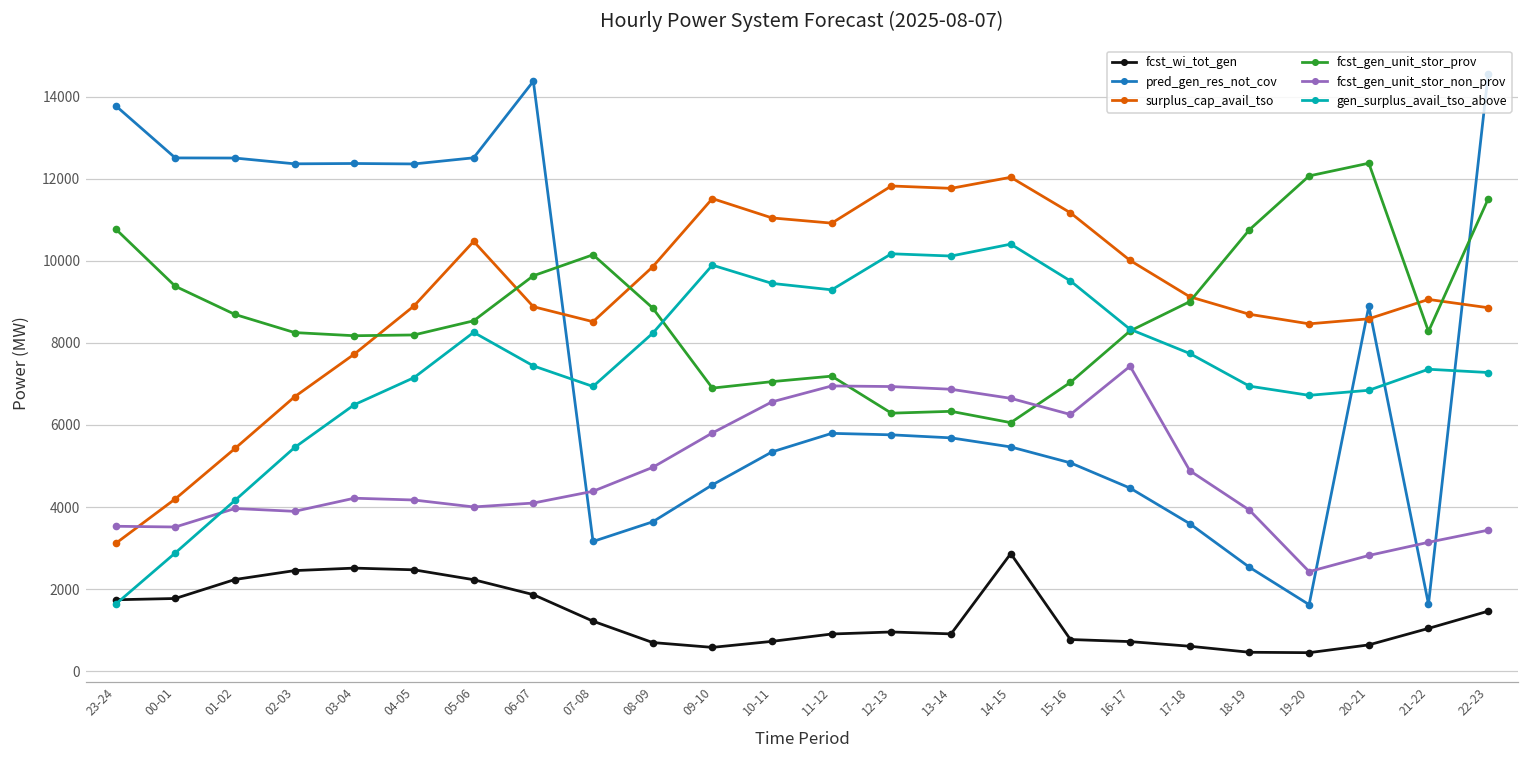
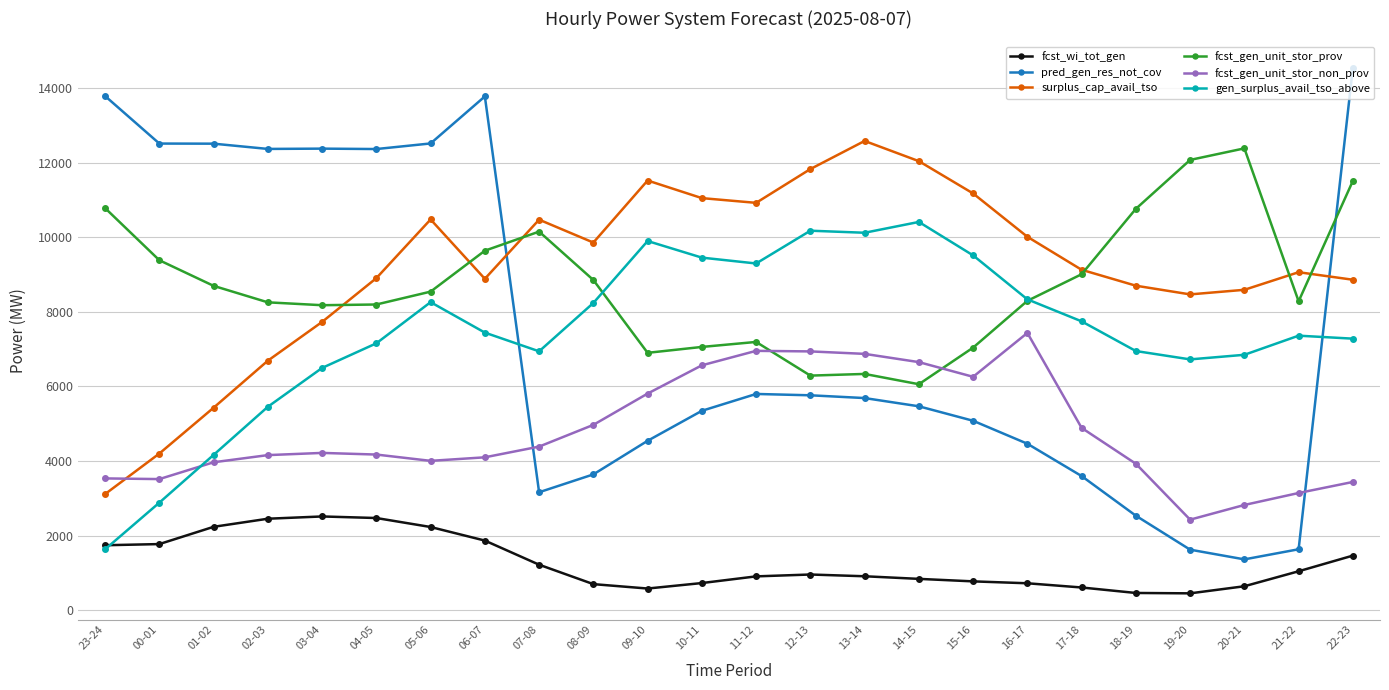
fcst_gen_unit_stor_non_prov, 02-03: 3900 -> 4200
pred_gen_res_not_cov, 06-07: 14400 -> 13800
surplus_cap_avail_tso, 07-08: 8500 -> 10500
surplus_cap_avail_tso, 13-14: 11800 -> 12600
fcst_wi_tot_gen, 14-15: 2900 -> 800
pred_gen_res_not_cov, 20-21: 8900 -> 1400
